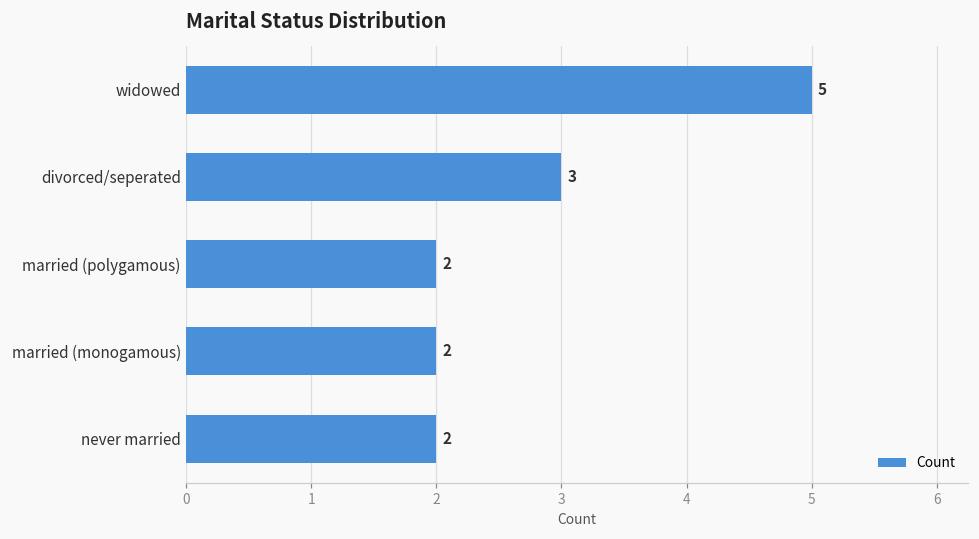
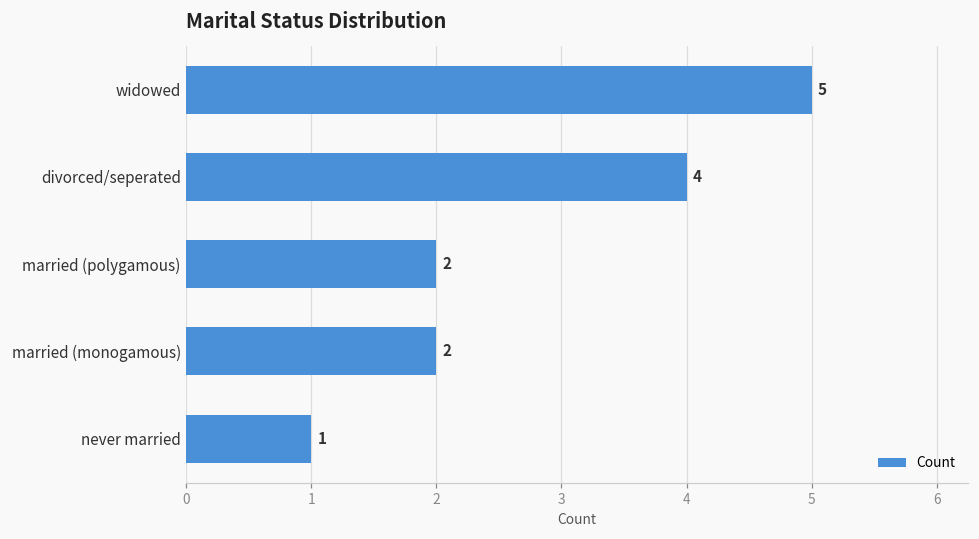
divorced/seperated: 3 -> 4
never married: 2 -> 1
